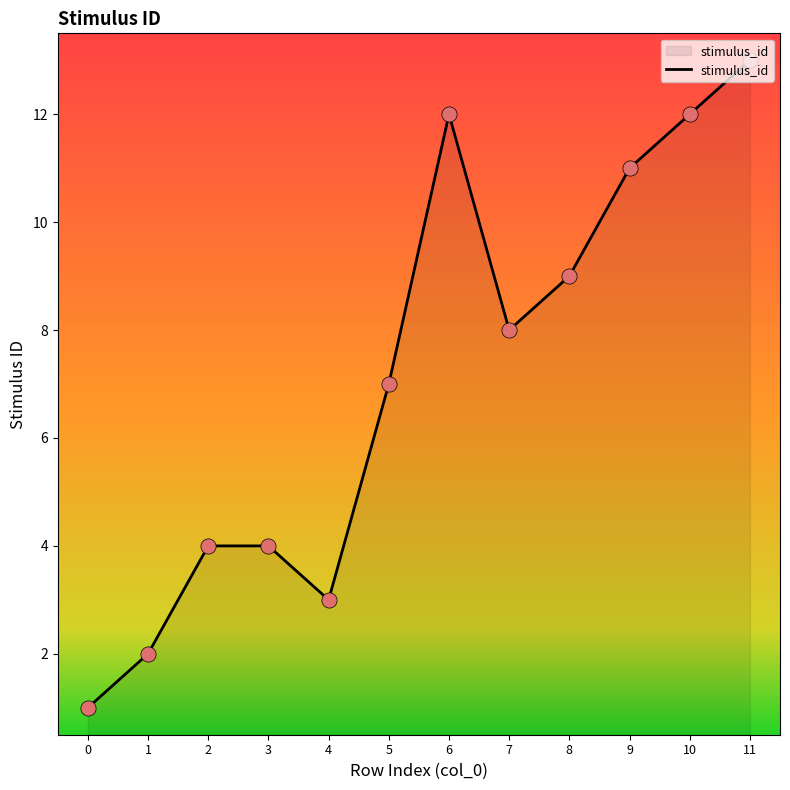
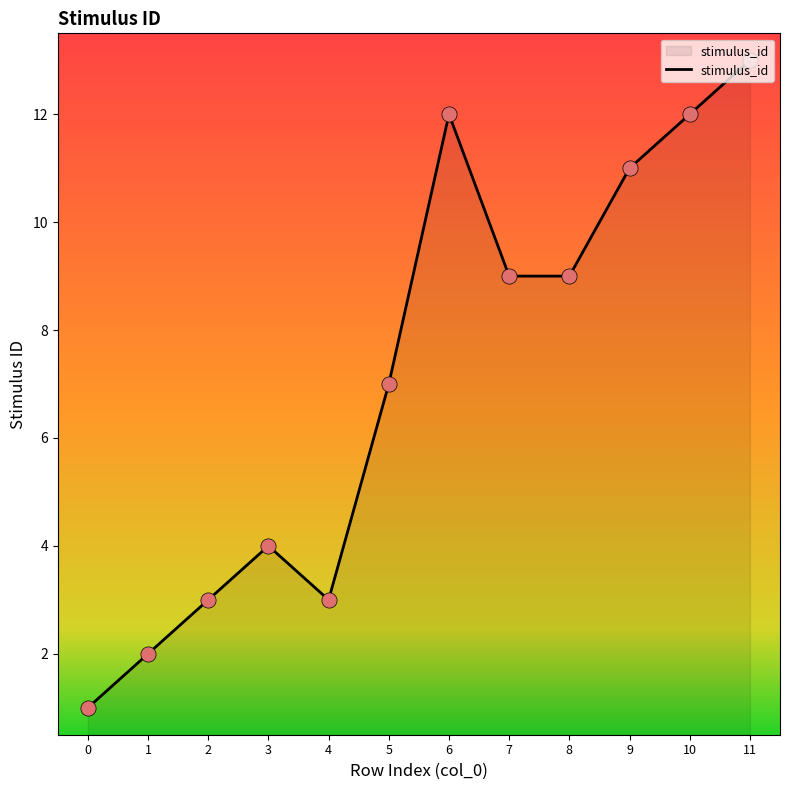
2: 4 -> 3
7: 8 -> 9
